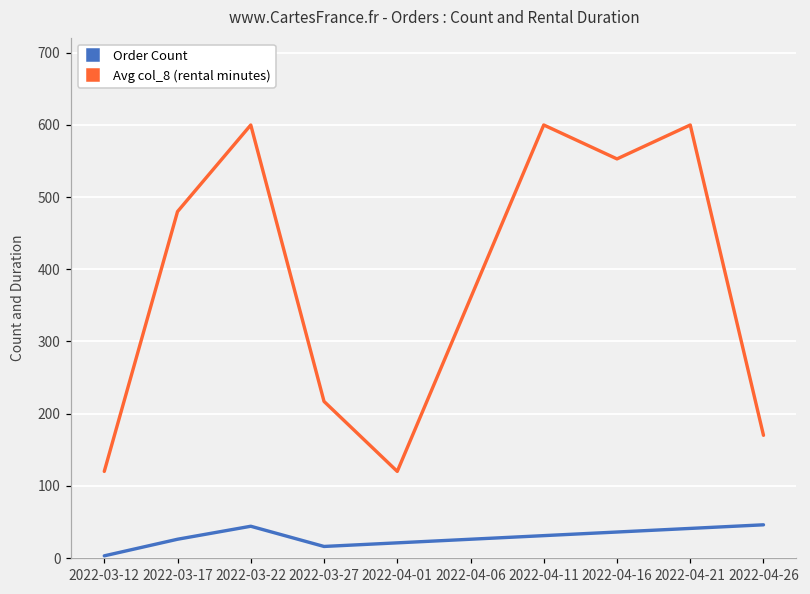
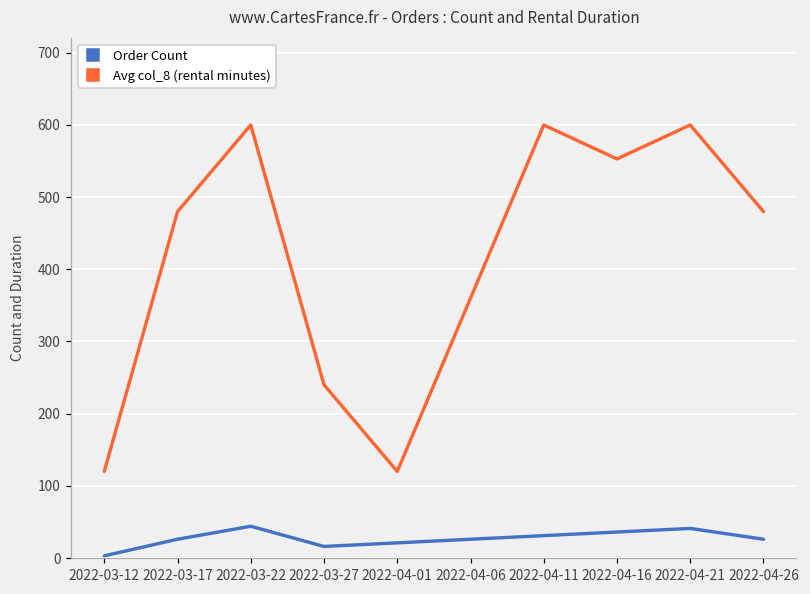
Avg col_8 (rental minutes), 2022-03-27: 220 -> 240
Order Count, 2022-04-26: 50 -> 30
Avg col_8 (rental minutes), 2022-04-26: 170 -> 480
